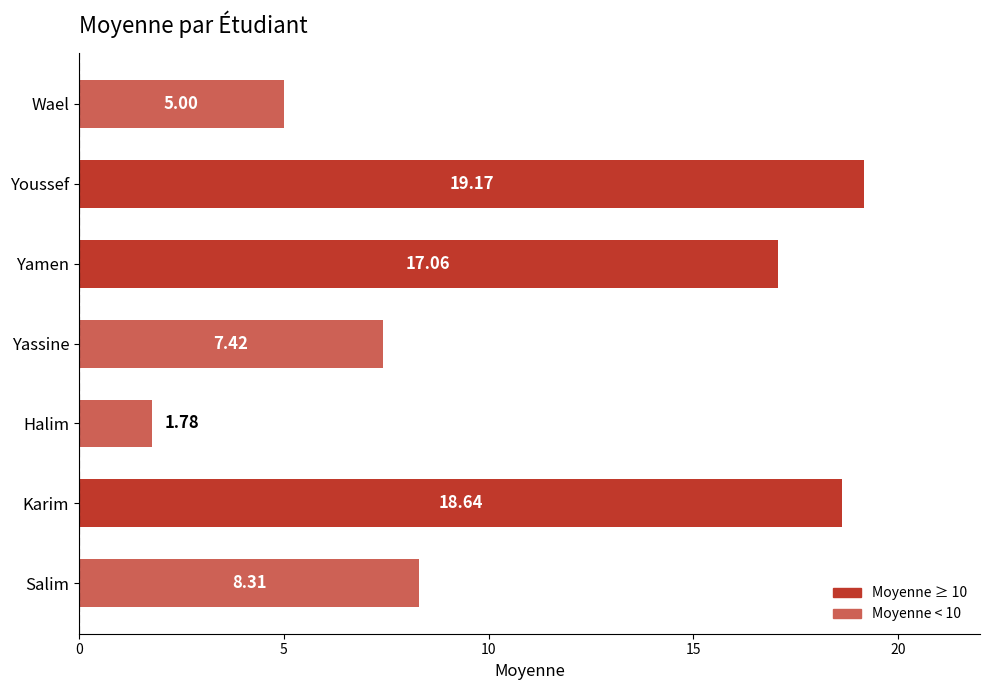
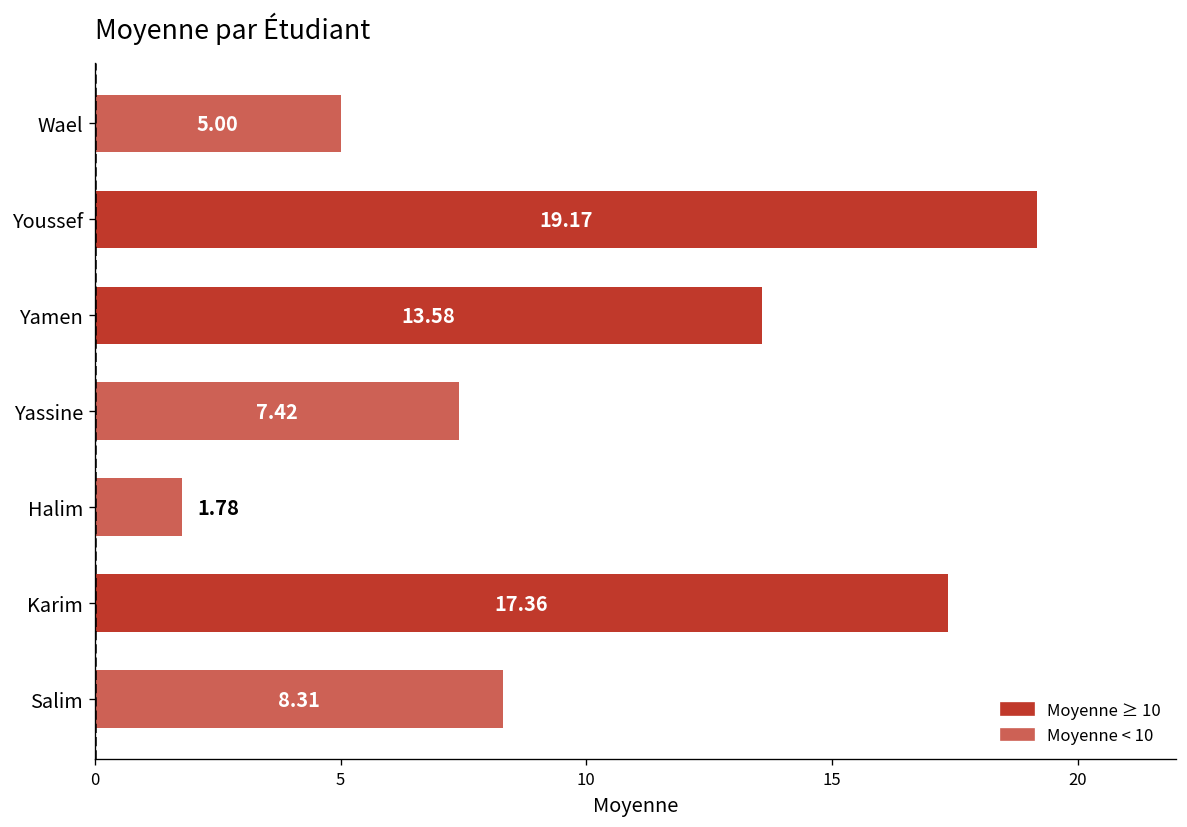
Yamen: 17.06 -> 13.58
Karim: 18.64 -> 17.36
